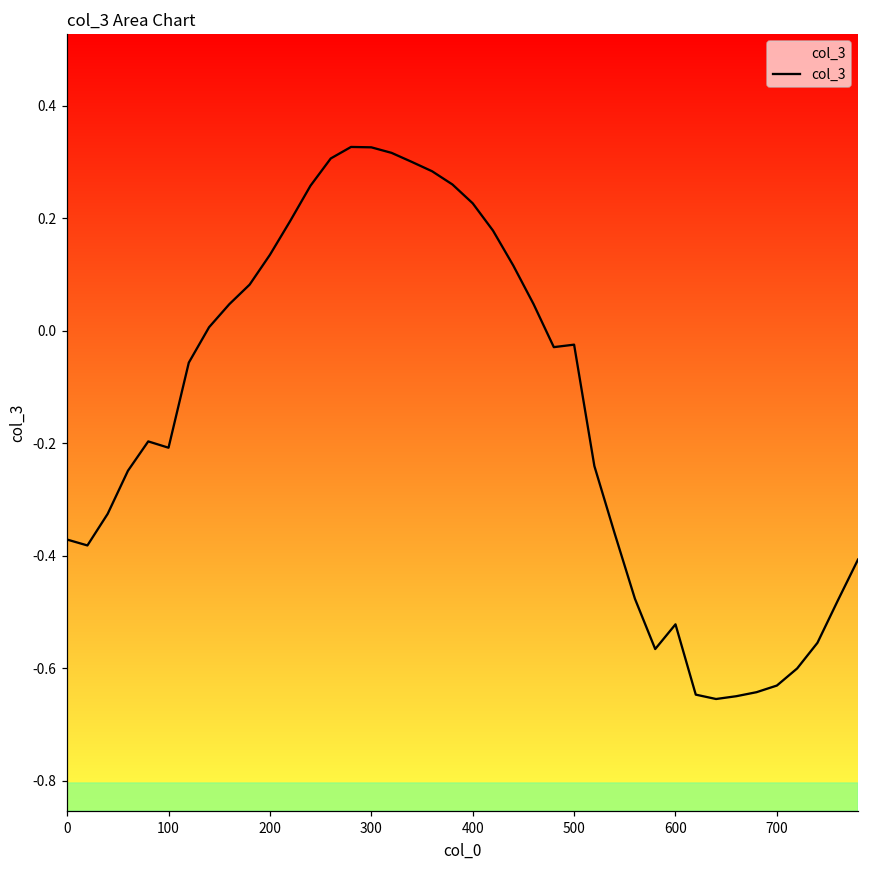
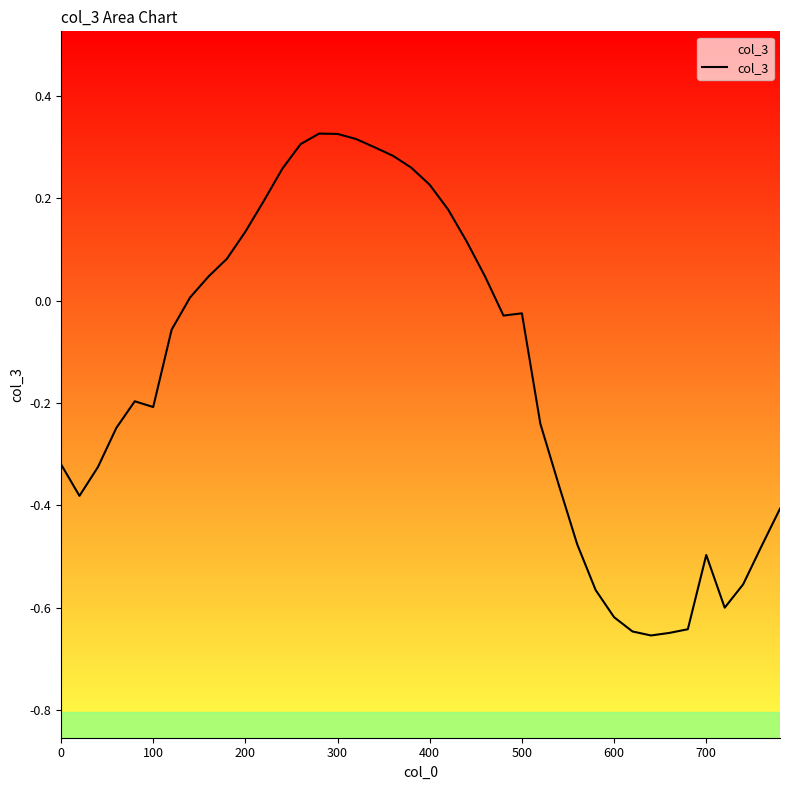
0: -0.37 -> -0.32
600: -0.52 -> -0.62
700: -0.63 -> -0.50
